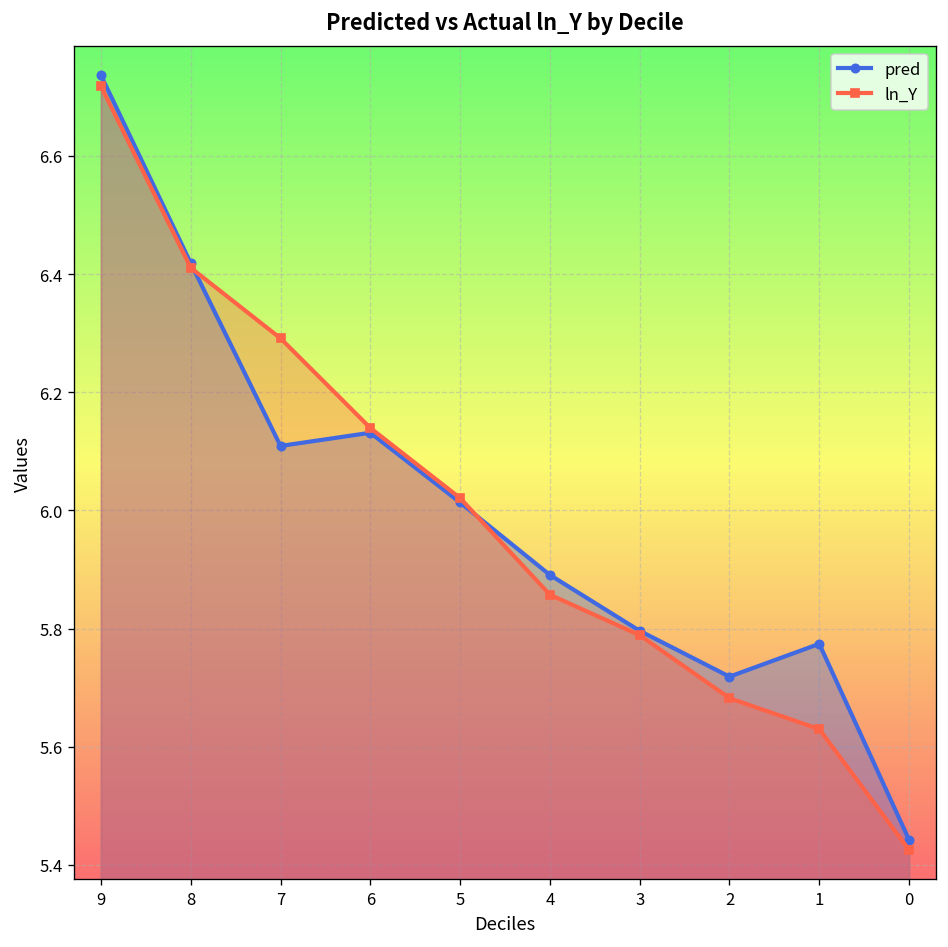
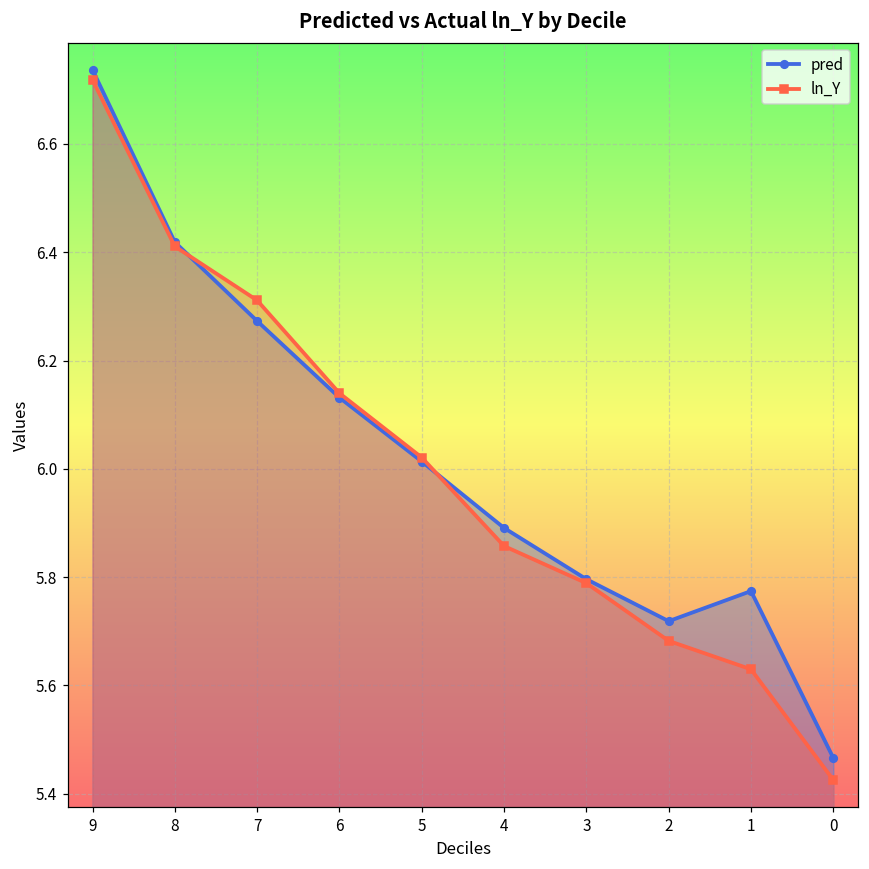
pred, 7: 6.11 -> 6.27
ln_Y, 7: 6.29 -> 6.31
pred, 0: 5.44 -> 5.47
